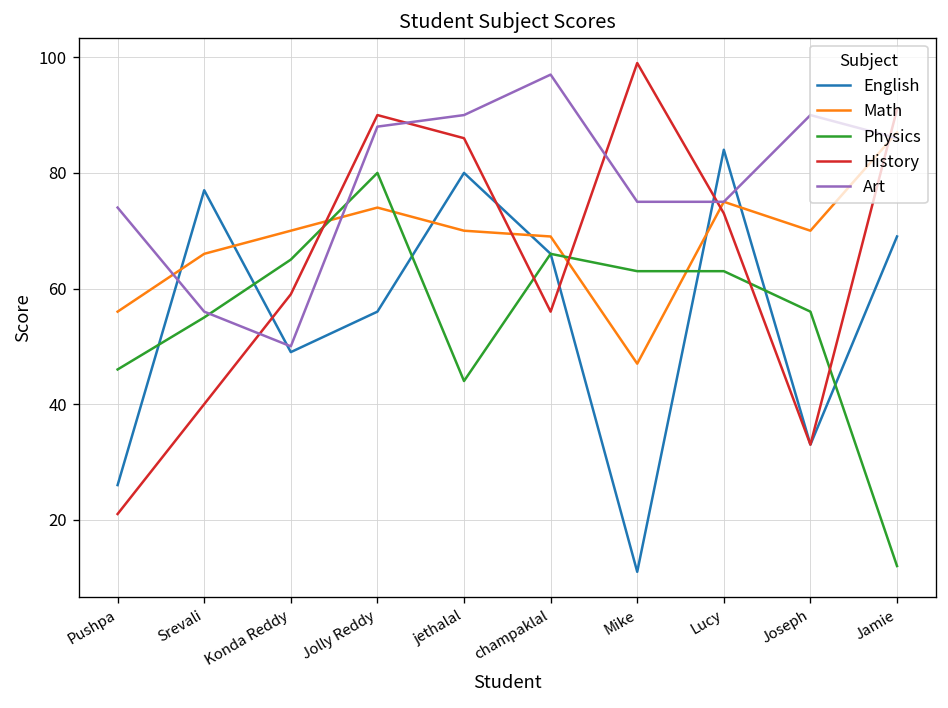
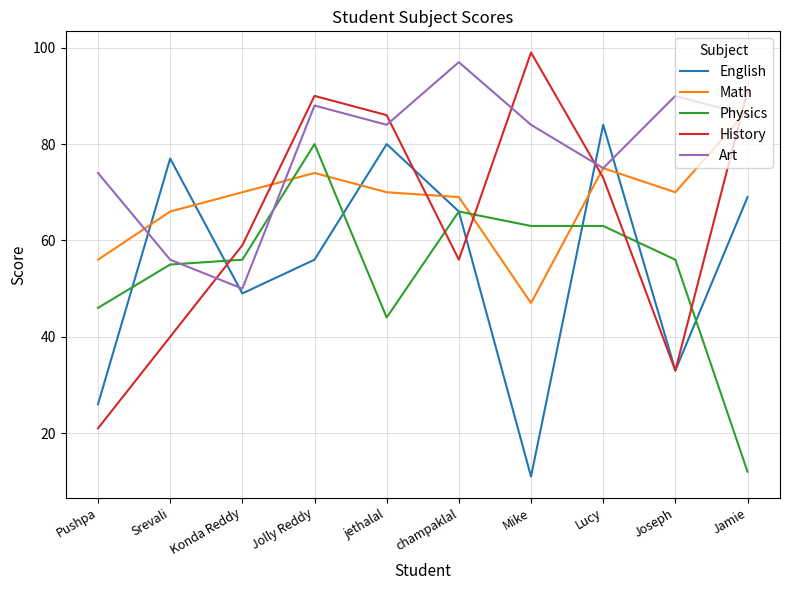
Physics, Konda Reddy: 65 -> 56
Art, jethalal: 90 -> 84
Art, Mike: 75 -> 84
